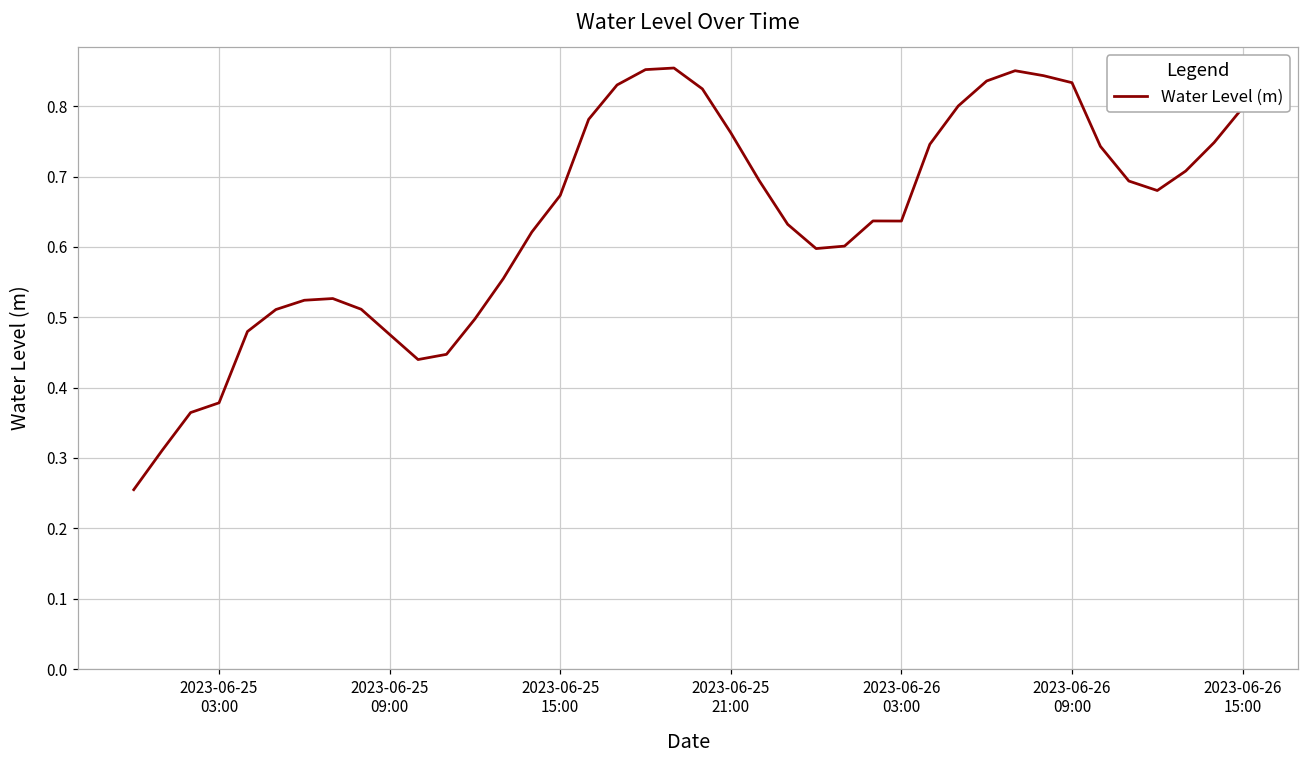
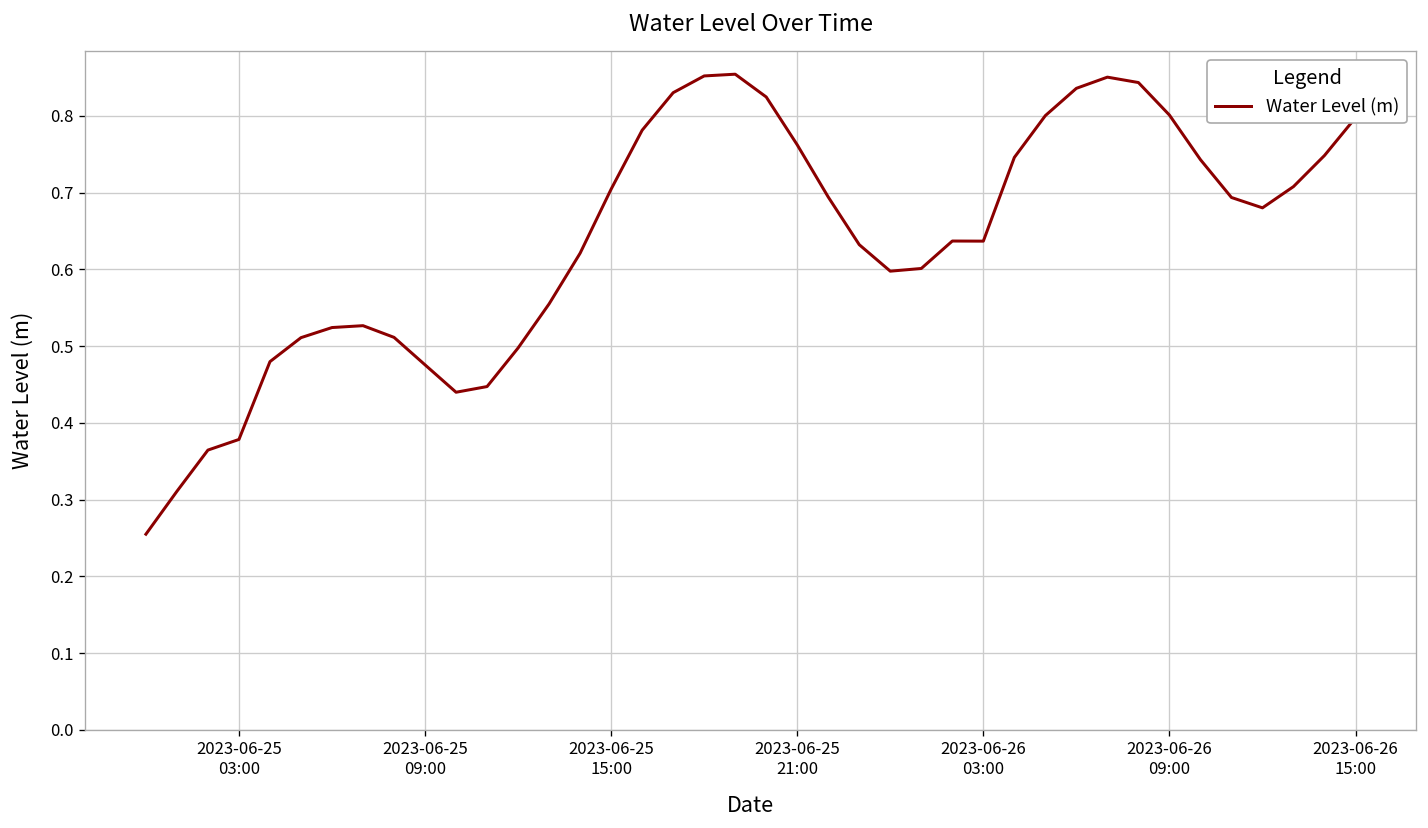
2023-06-25 15:00: 0.67 -> 0.70
2023-06-26 09:00: 0.83 -> 0.80
